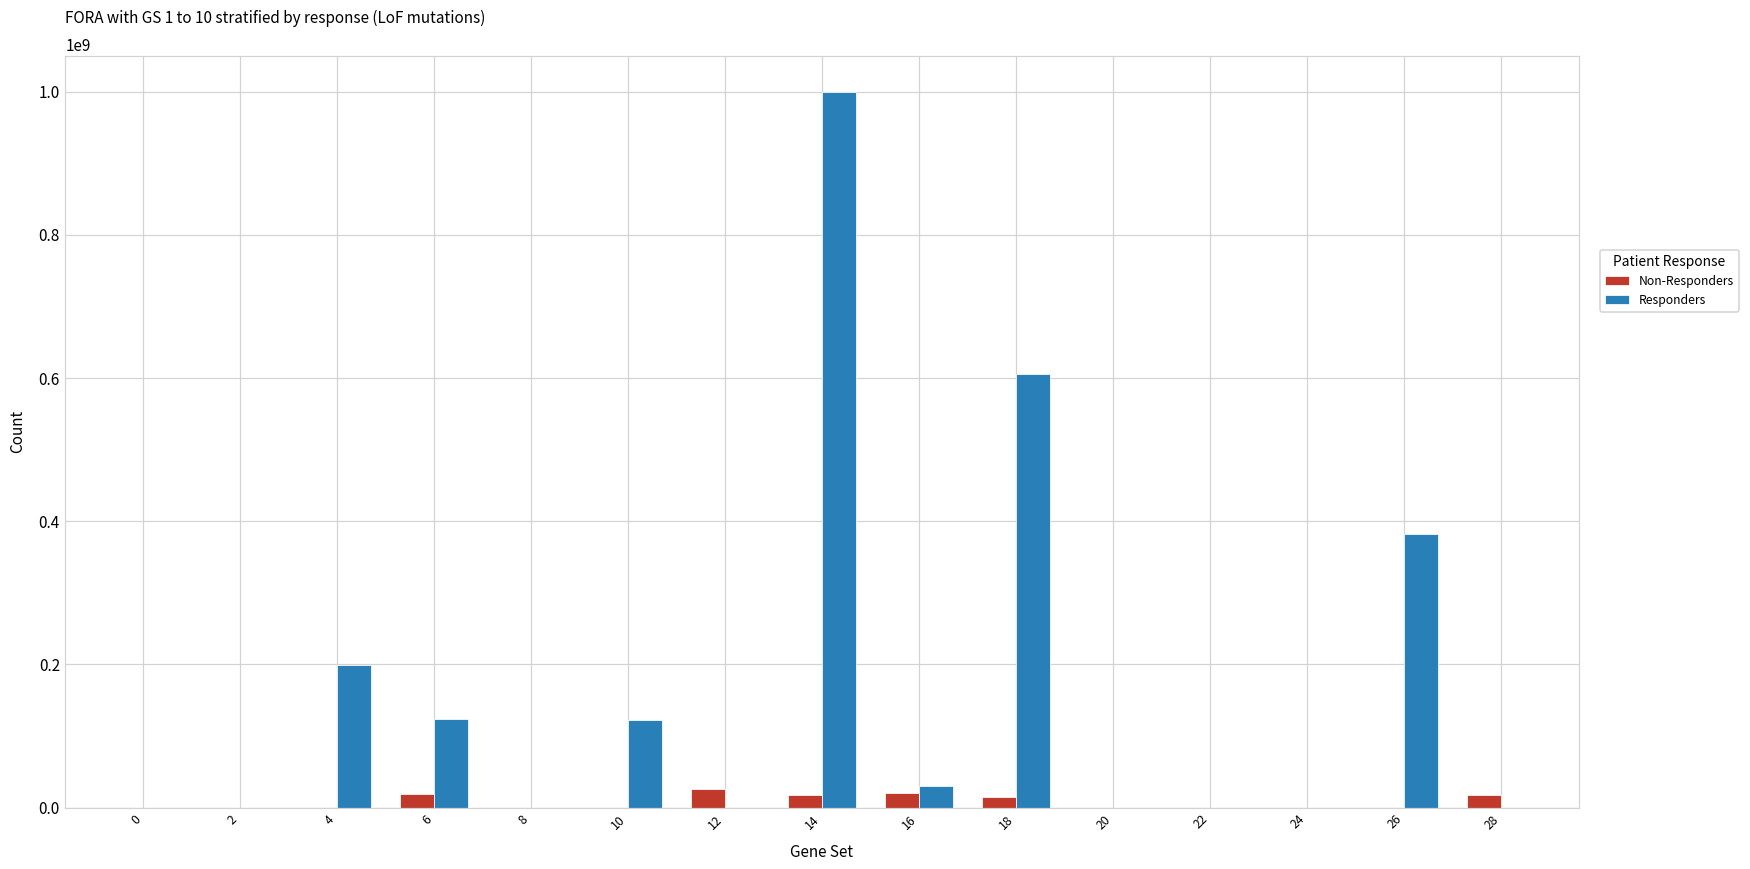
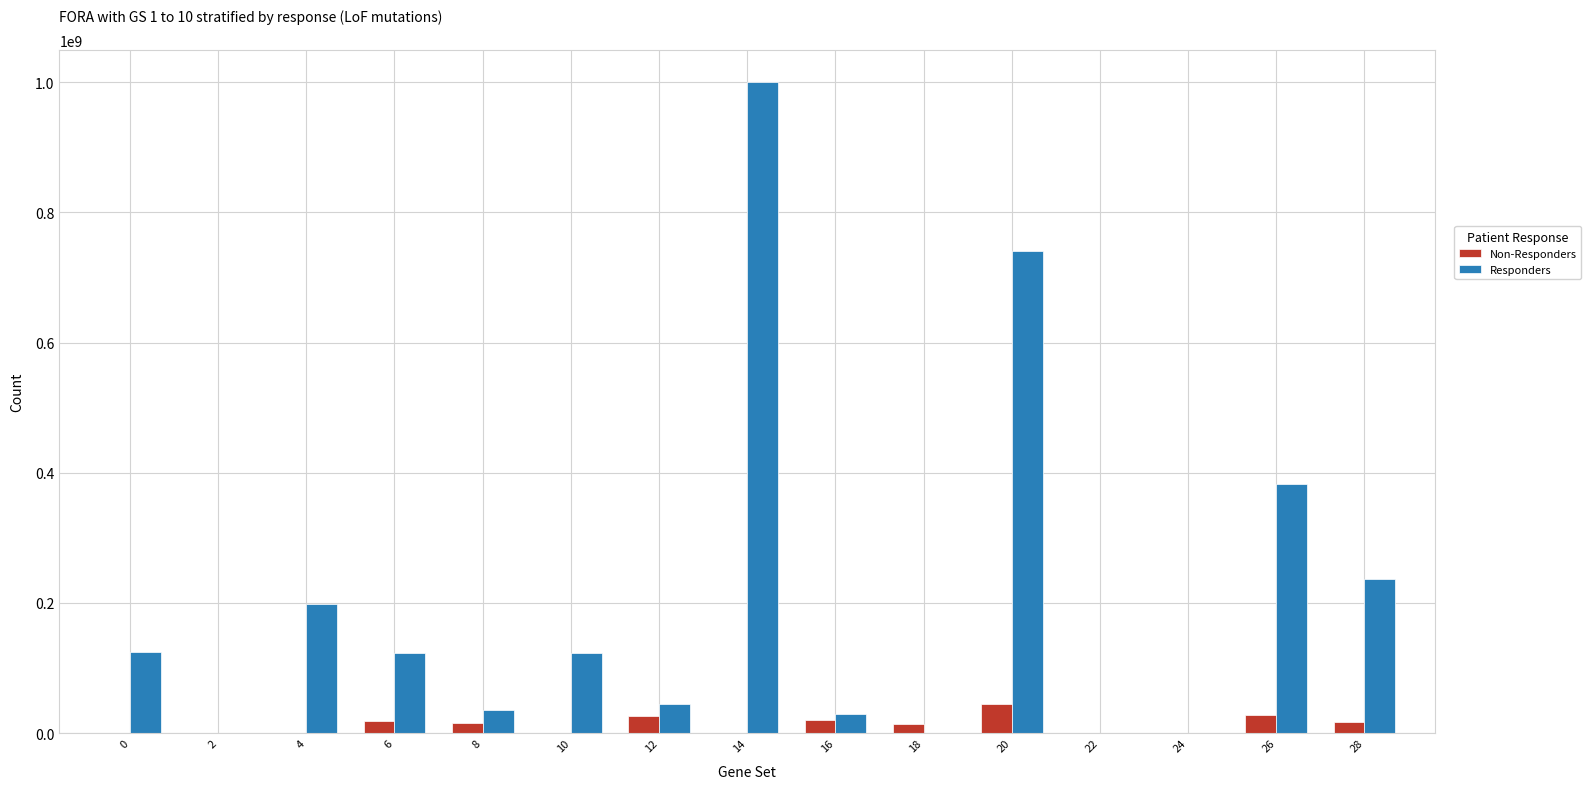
Responders, 0: 0 -> 120000000
Non-Responders, 8: 0 -> 10000000
Responders, 8: 0 -> 40000000
Responders, 12: 0 -> 40000000
Non-Responders, 14: 20000000 -> 0
Responders, 18: 610000000 -> 0
Non-Responders, 20: 0 -> 40000000
Responders, 20: 0 -> 740000000
Non-Responders, 26: 0 -> 30000000
Responders, 28: 0 -> 240000000
